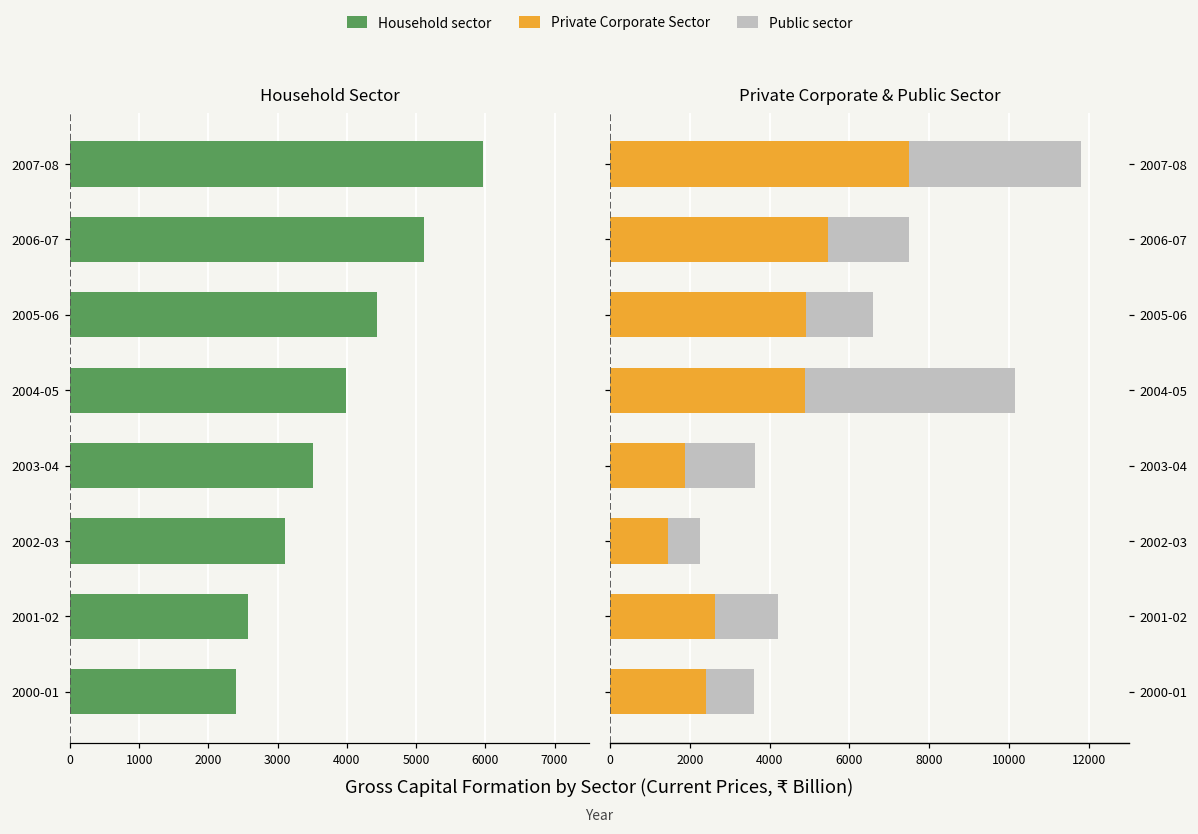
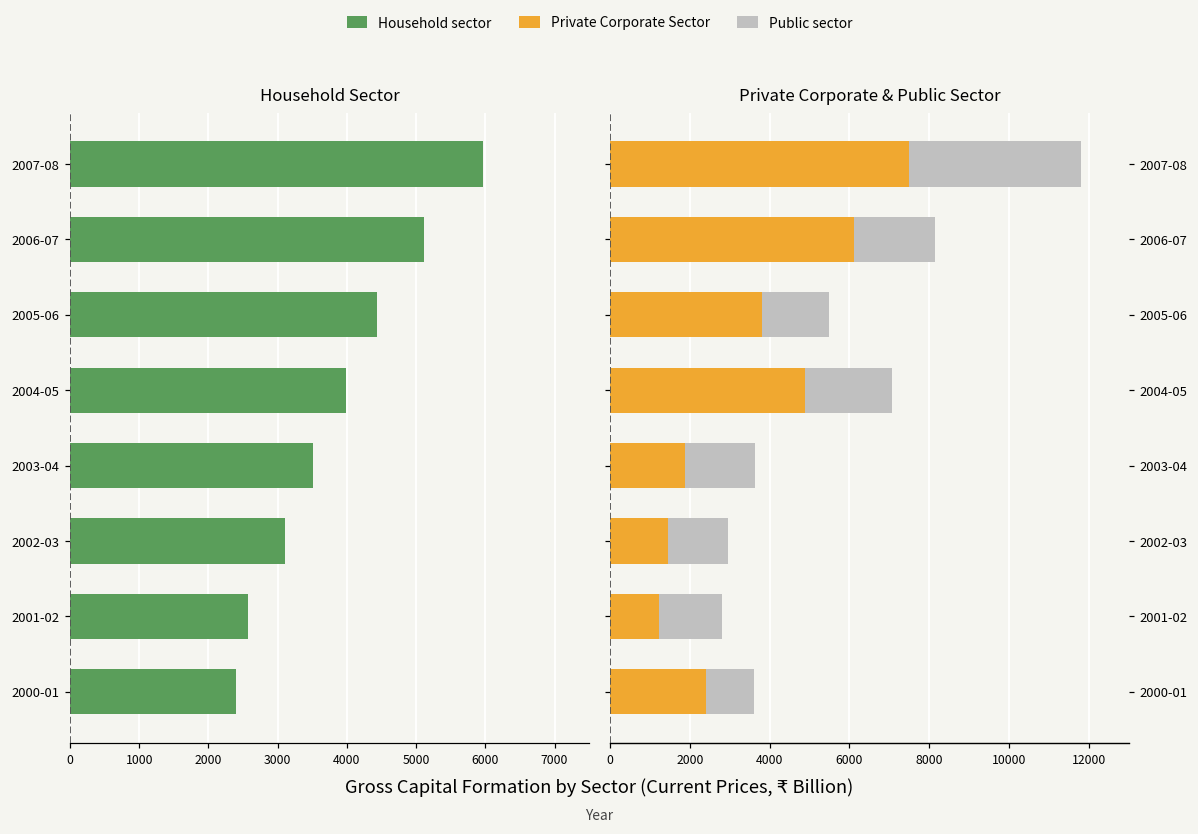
Private Corporate & Public Sector, Private Corporate Sector, 2006-07: 5500 -> 6100
Private Corporate & Public Sector, Private Corporate Sector, 2005-06: 4900 -> 3800
Private Corporate & Public Sector, Public sector, 2004-05: 5300 -> 2200
Private Corporate & Public Sector, Public sector, 2002-03: 800 -> 1500
Private Corporate & Public Sector, Private Corporate Sector, 2001-02: 2600 -> 1200
